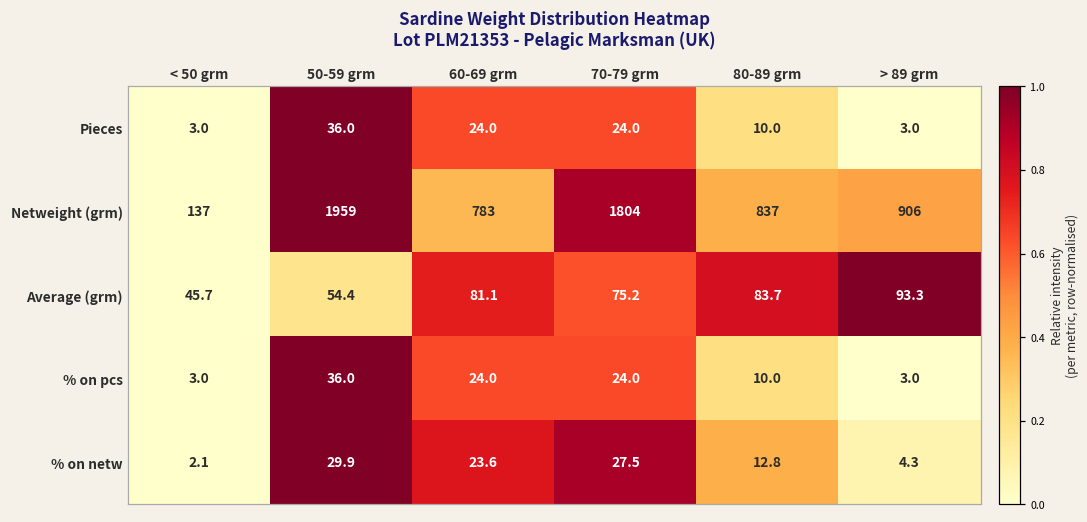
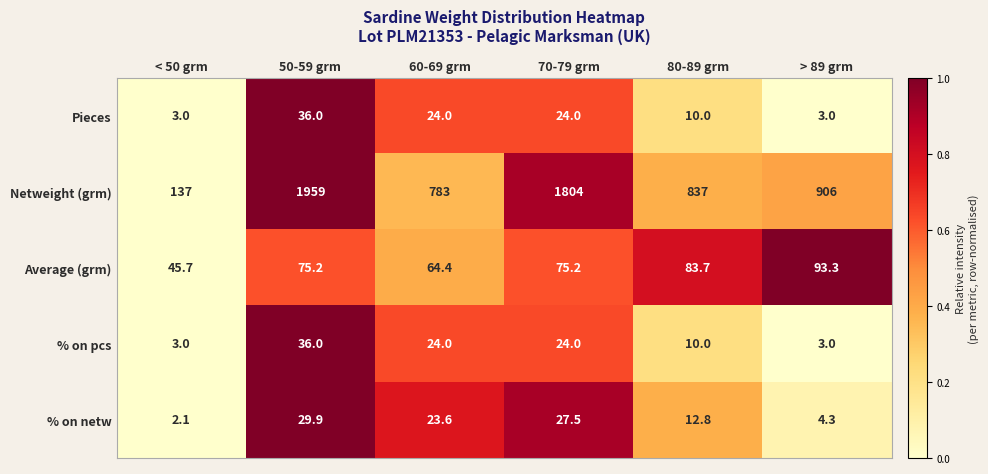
Average (grm), 50-59 grm: 54.4 -> 75.2
Average (grm), 60-69 grm: 81.1 -> 64.4
